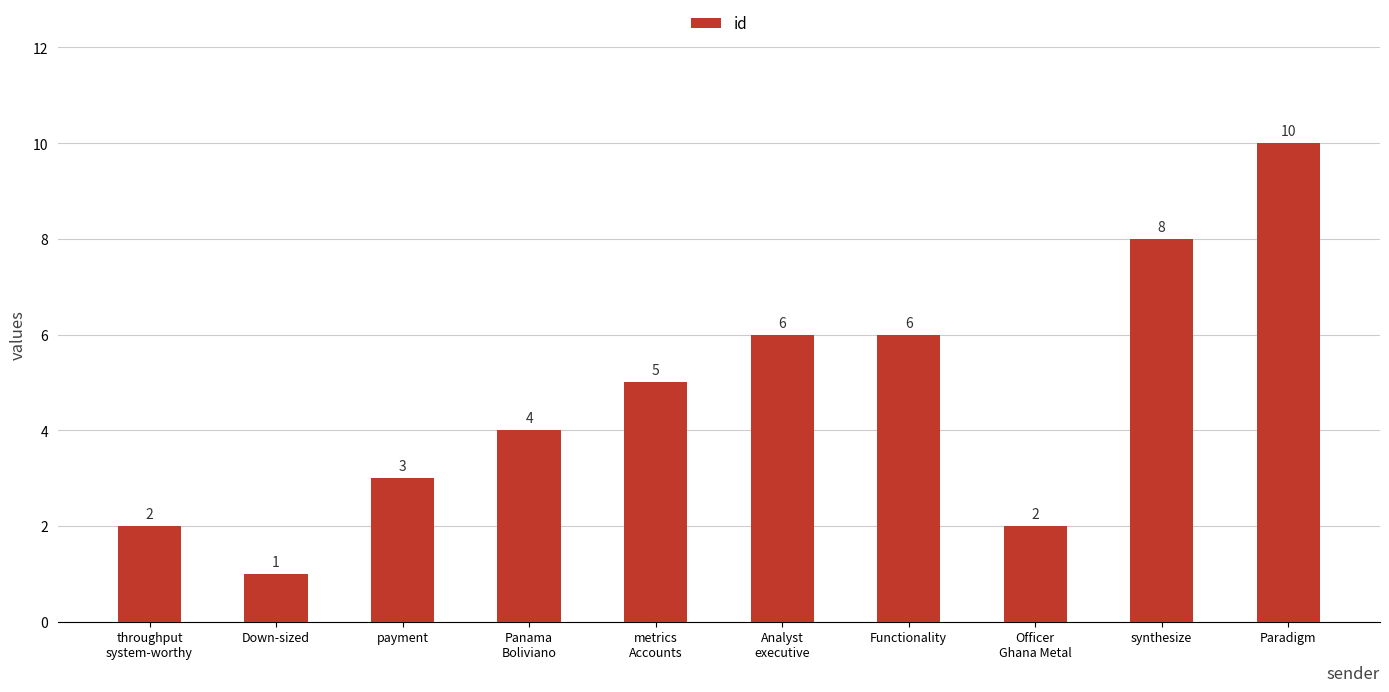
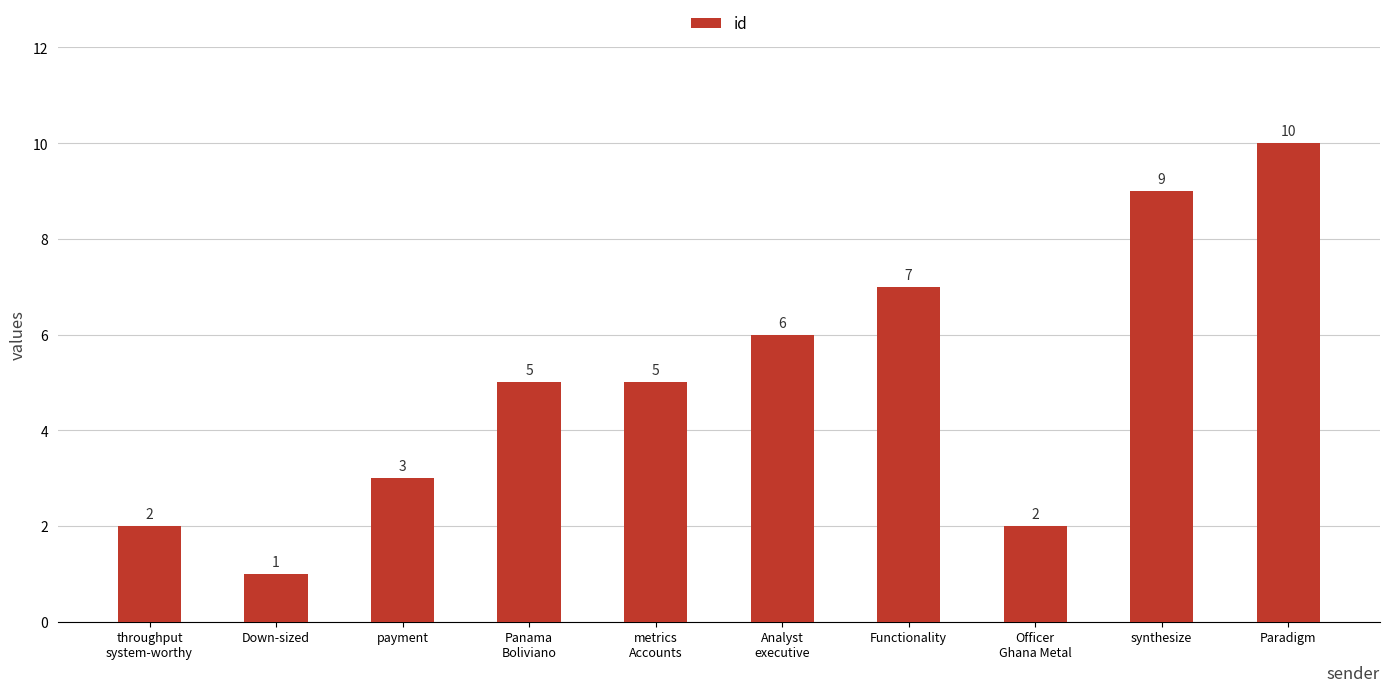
Panama Boliviano: 4 -> 5
Functionality: 6 -> 7
synthesize: 8 -> 9
